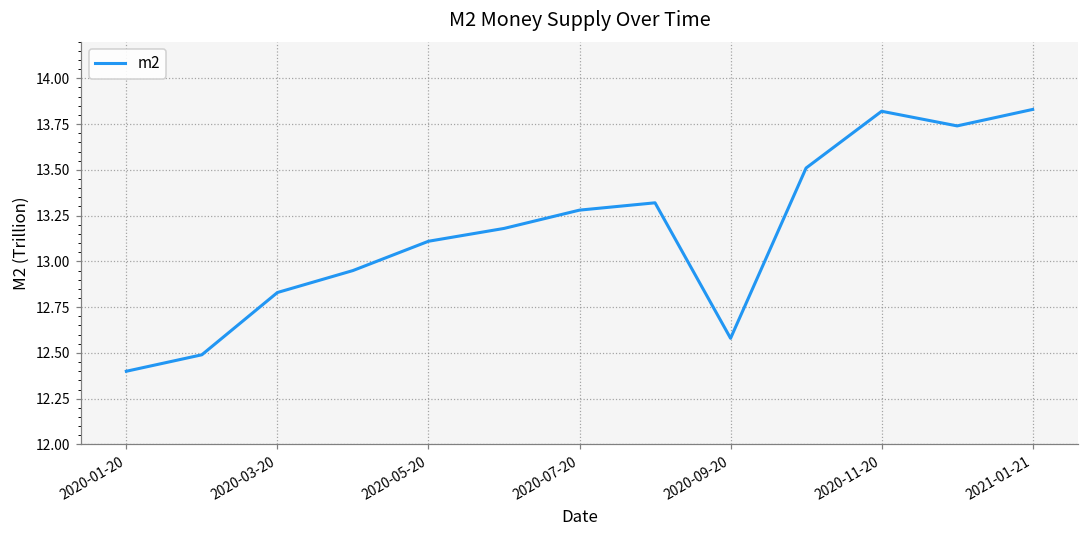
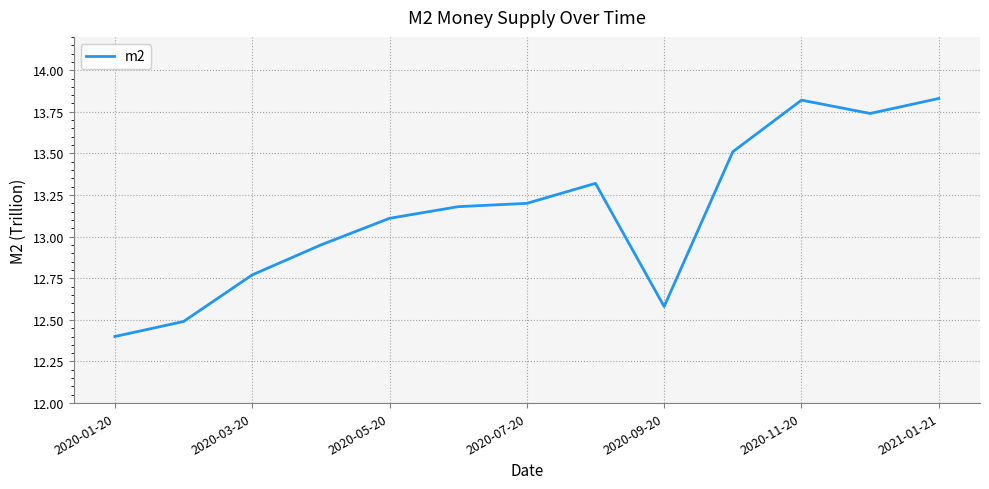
2020-03-20: 12.83 -> 12.77
2020-07-20: 13.28 -> 13.20
